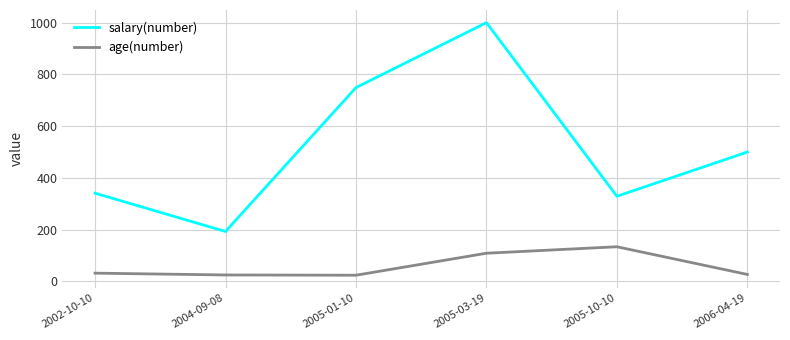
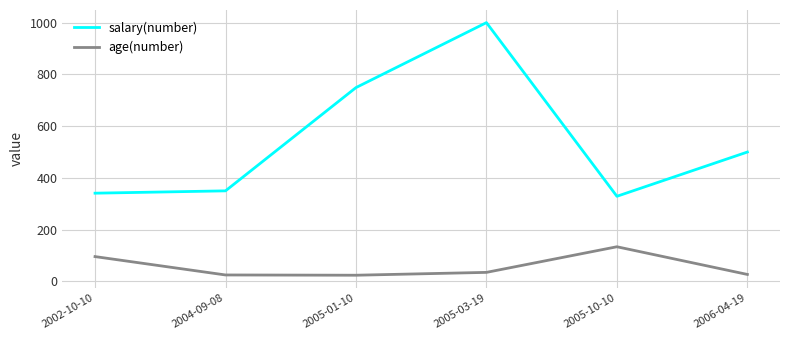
age(number), 2002-10-10: 30 -> 100
salary(number), 2004-09-08: 190 -> 350
age(number), 2005-03-19: 110 -> 40
